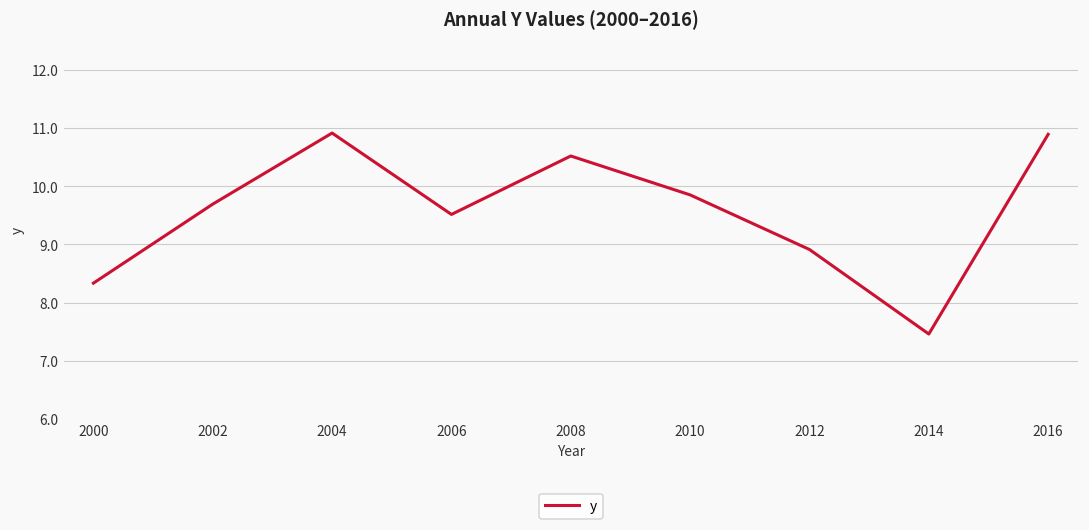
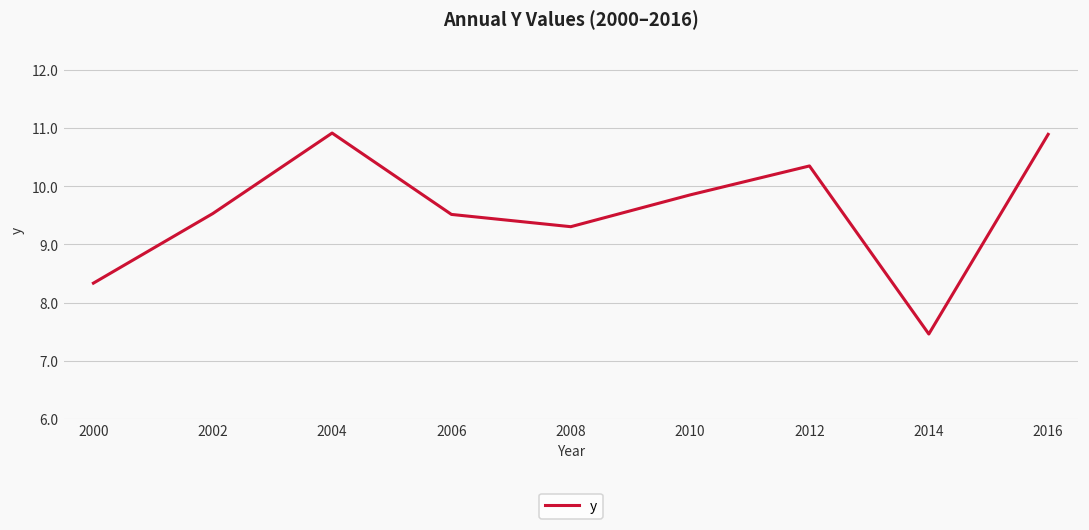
2002: 9.7 -> 9.5
2008: 10.5 -> 9.3
2012: 8.9 -> 10.3
